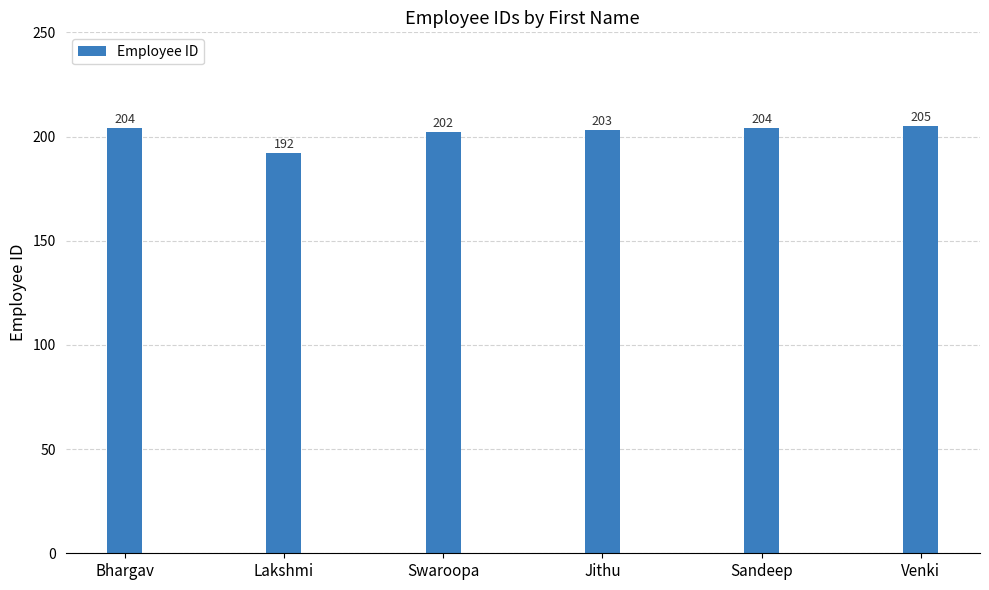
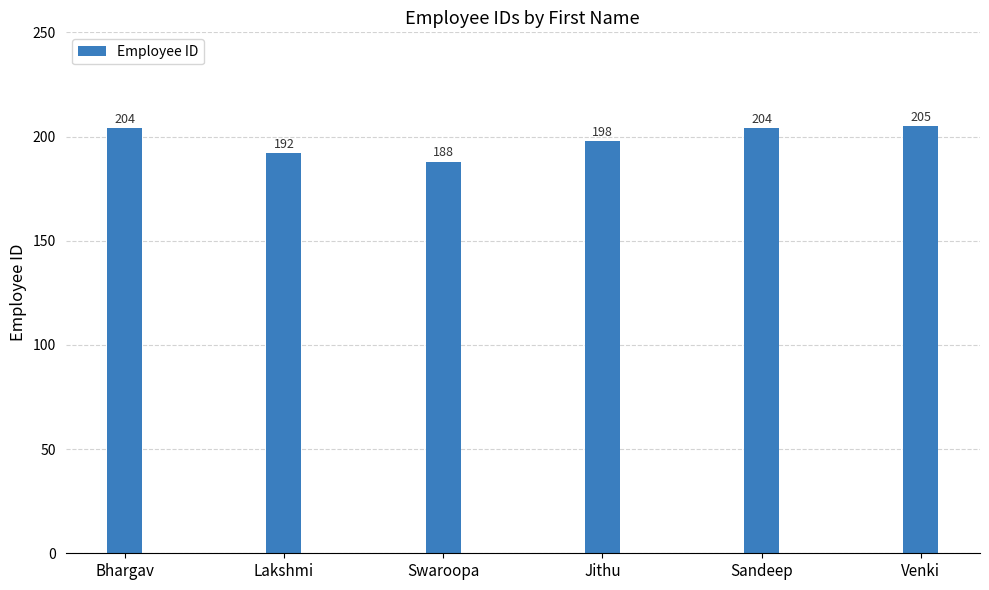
Swaroopa: 202 -> 188
Jithu: 203 -> 198
